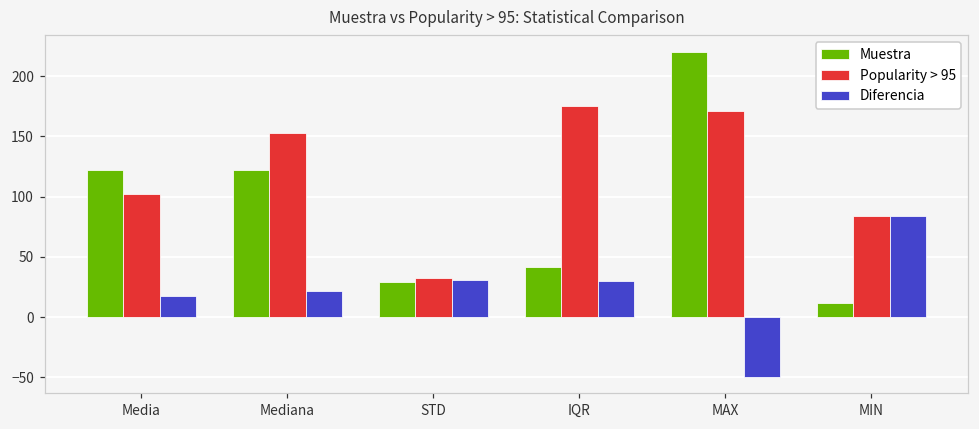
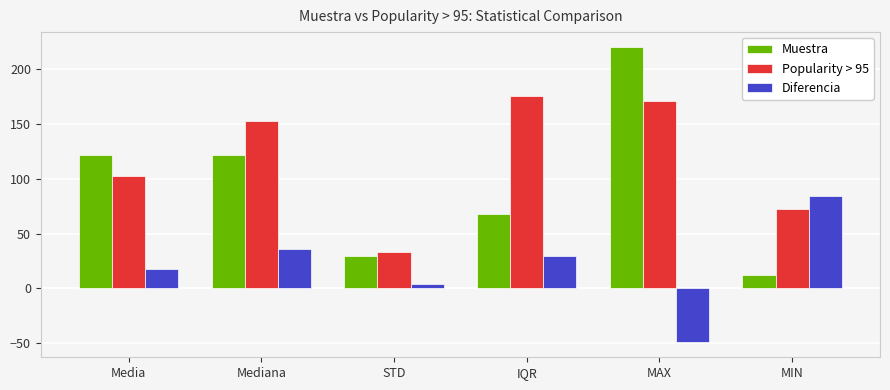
Diferencia, Mediana: 22 -> 36
Diferencia, STD: 31 -> 4
Muestra, IQR: 42 -> 68
Popularity > 95, MIN: 84 -> 73
